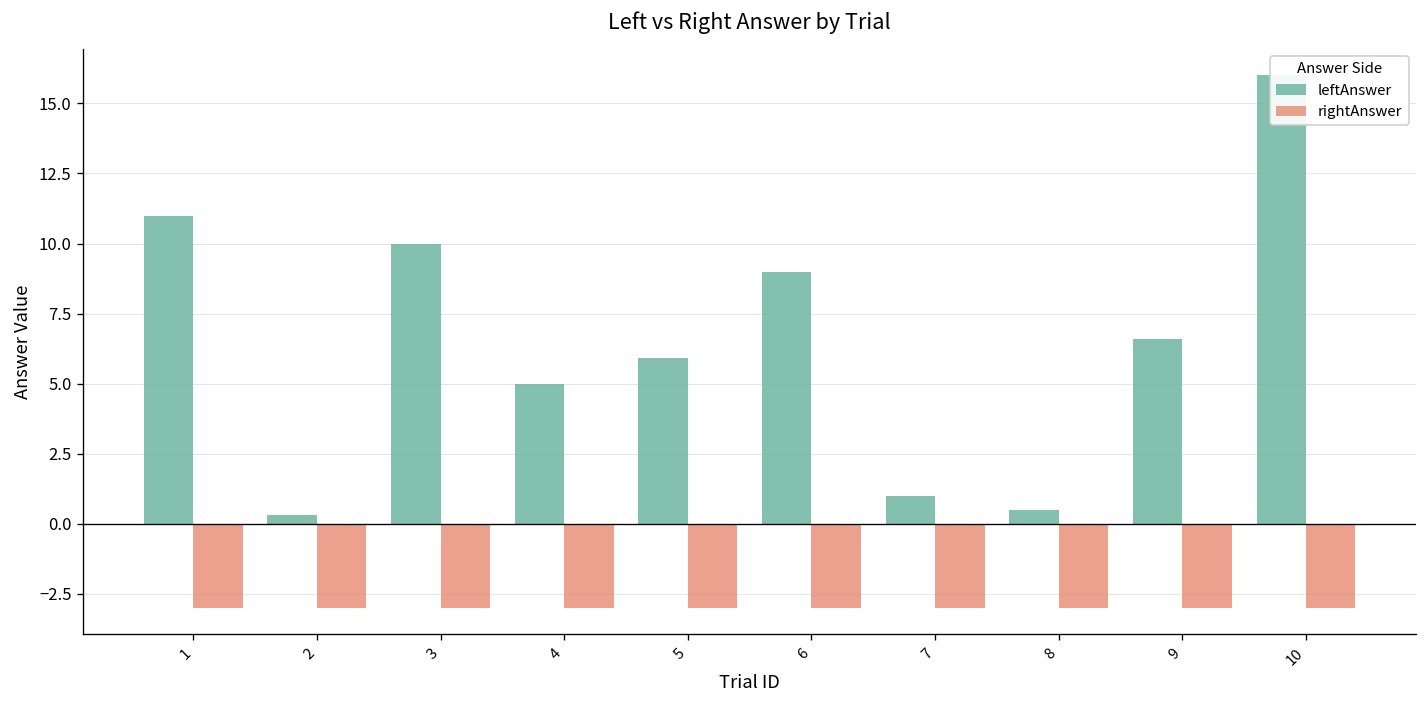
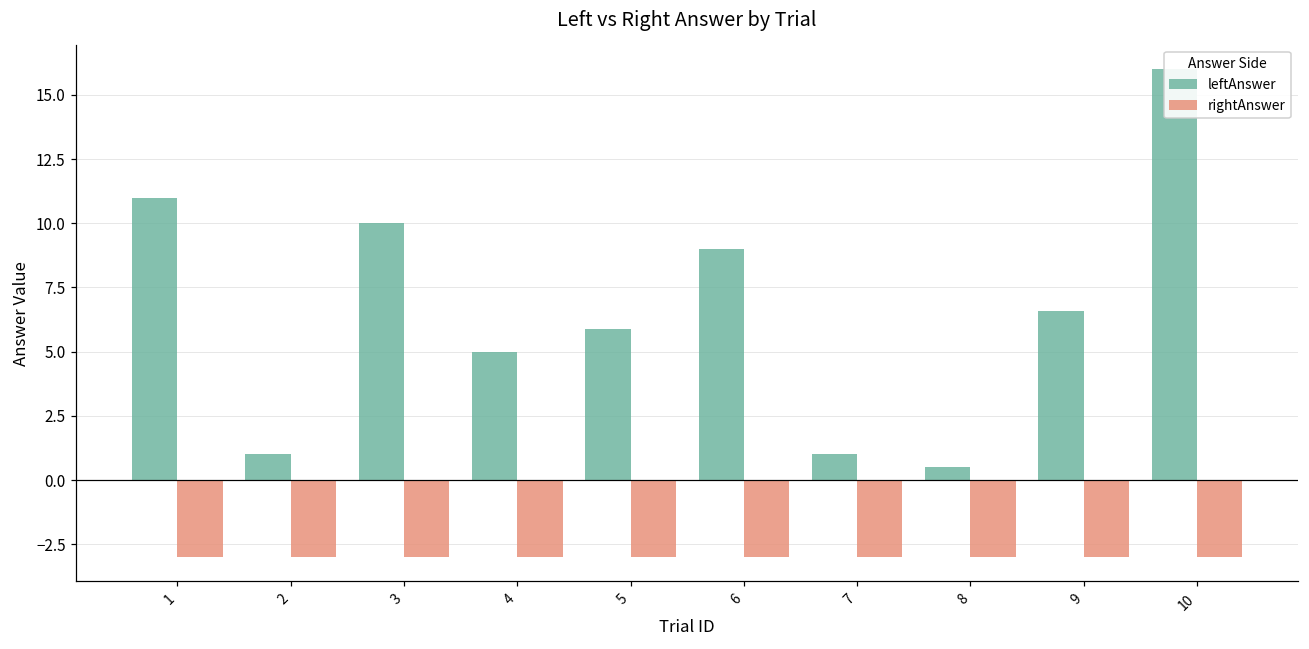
leftAnswer, 2: 0.3 -> 1.0
